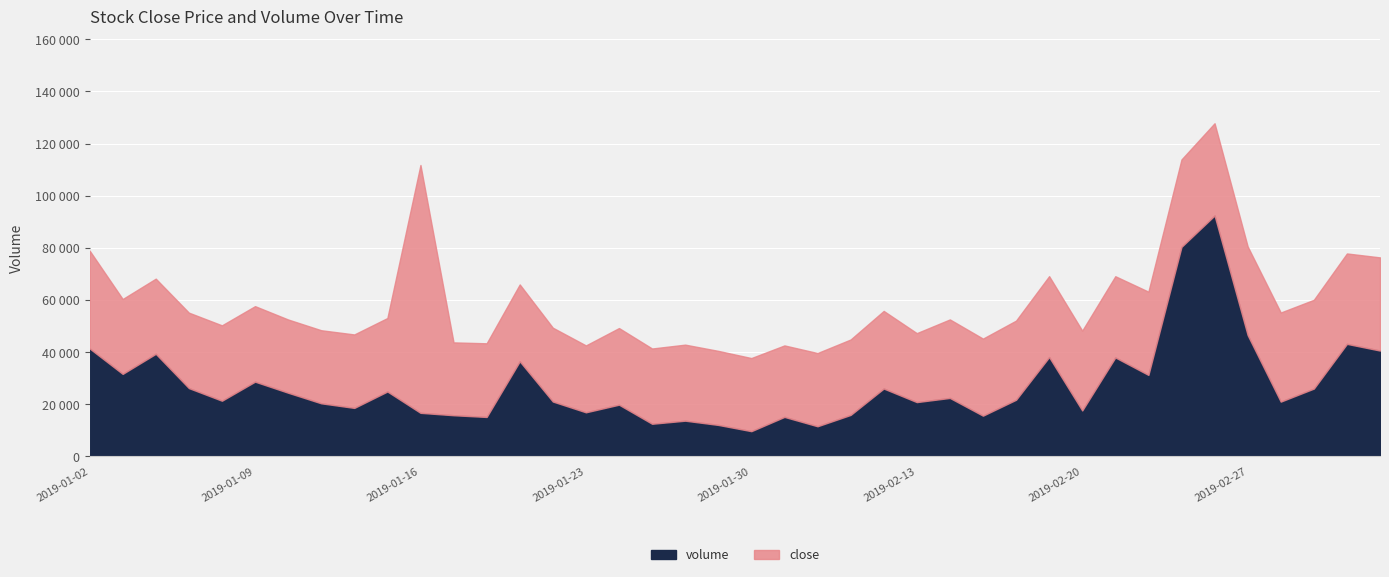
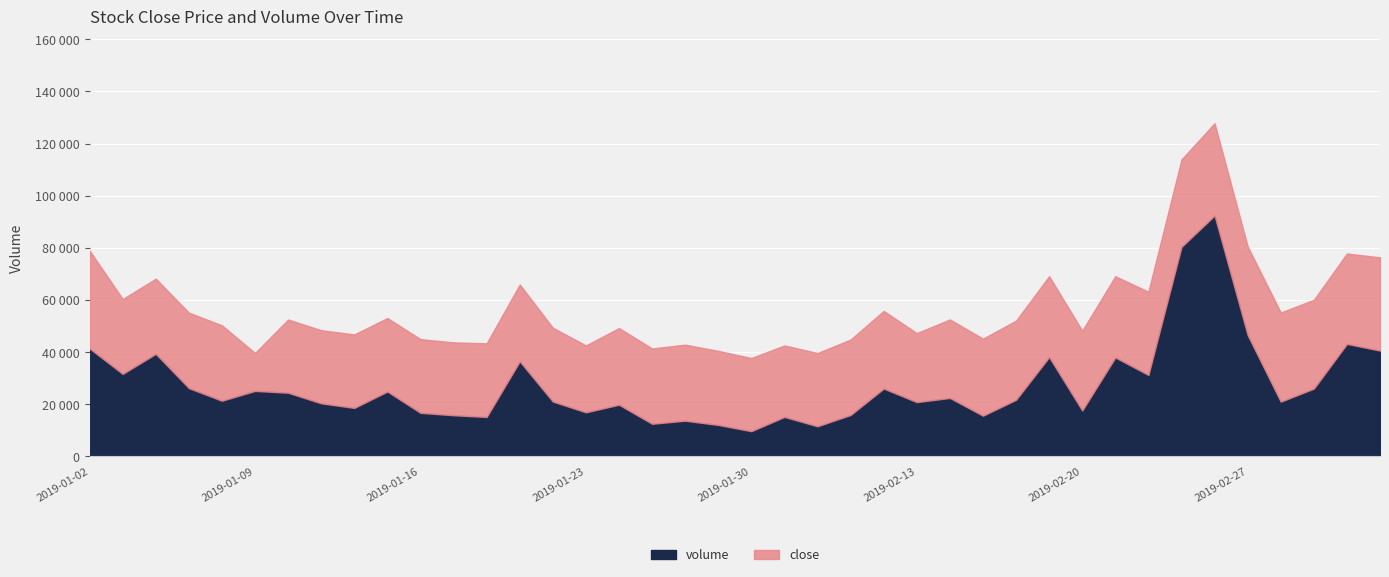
volume, 2019-01-09: 29000 -> 25000
close, 2019-01-09: 29000 -> 15000
close, 2019-01-16: 95000 -> 28000
